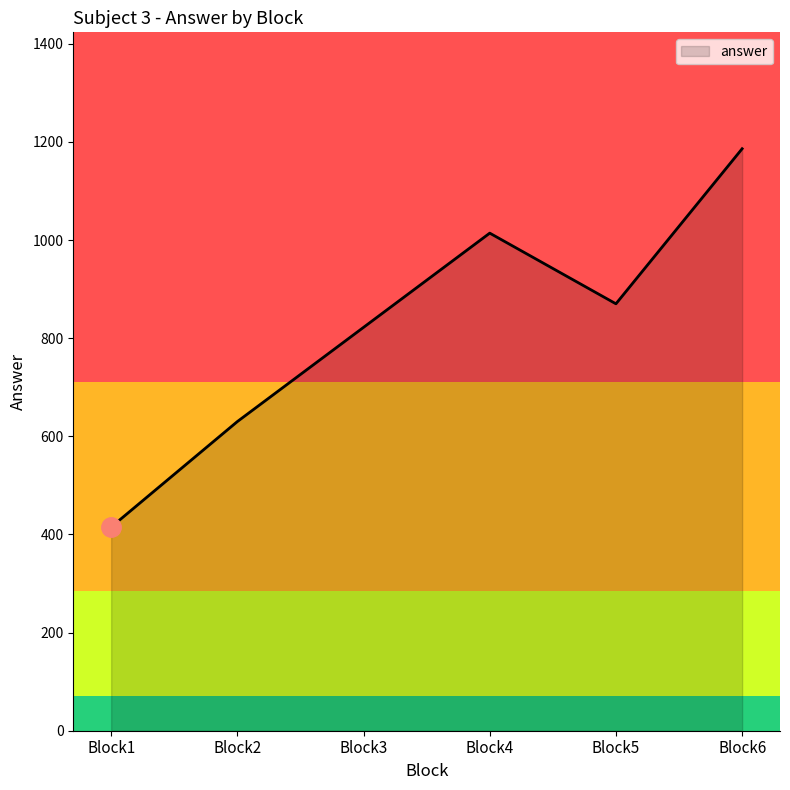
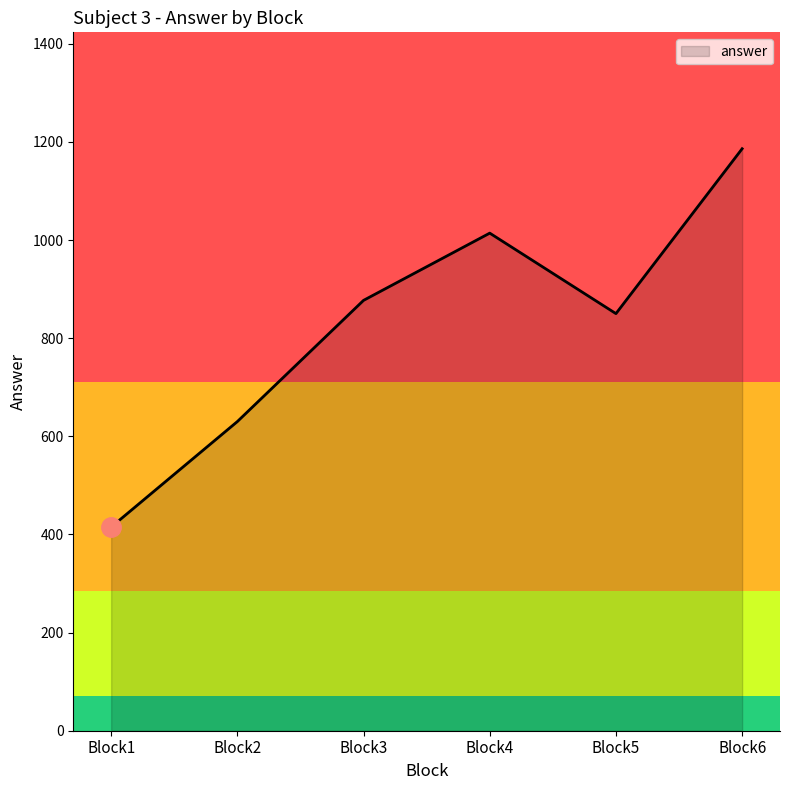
answer, Block3: 820 -> 880
answer, Block5: 870 -> 850
